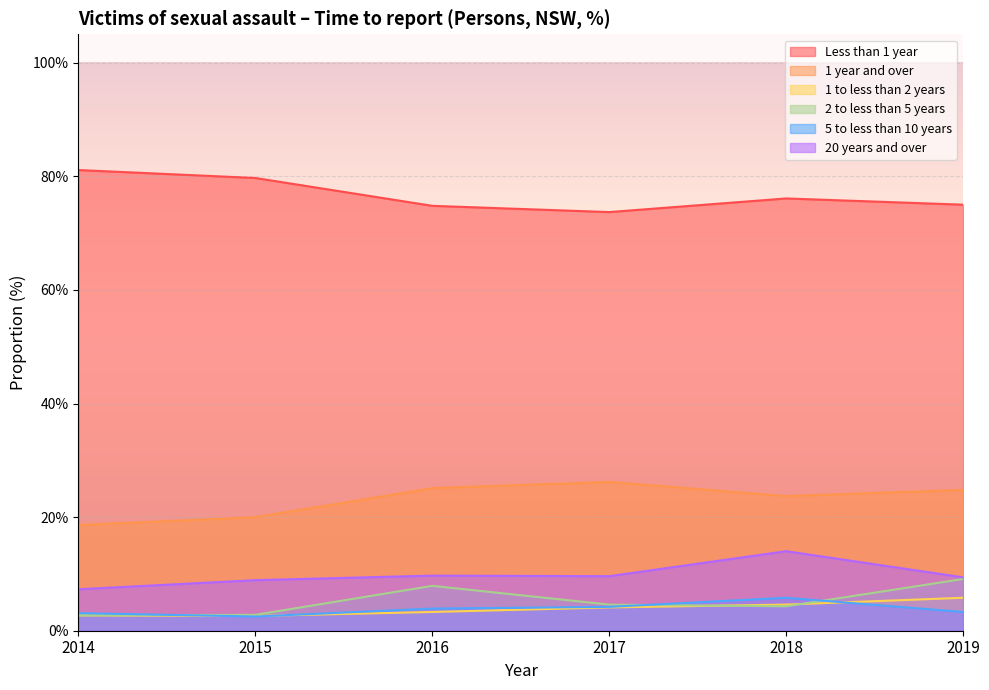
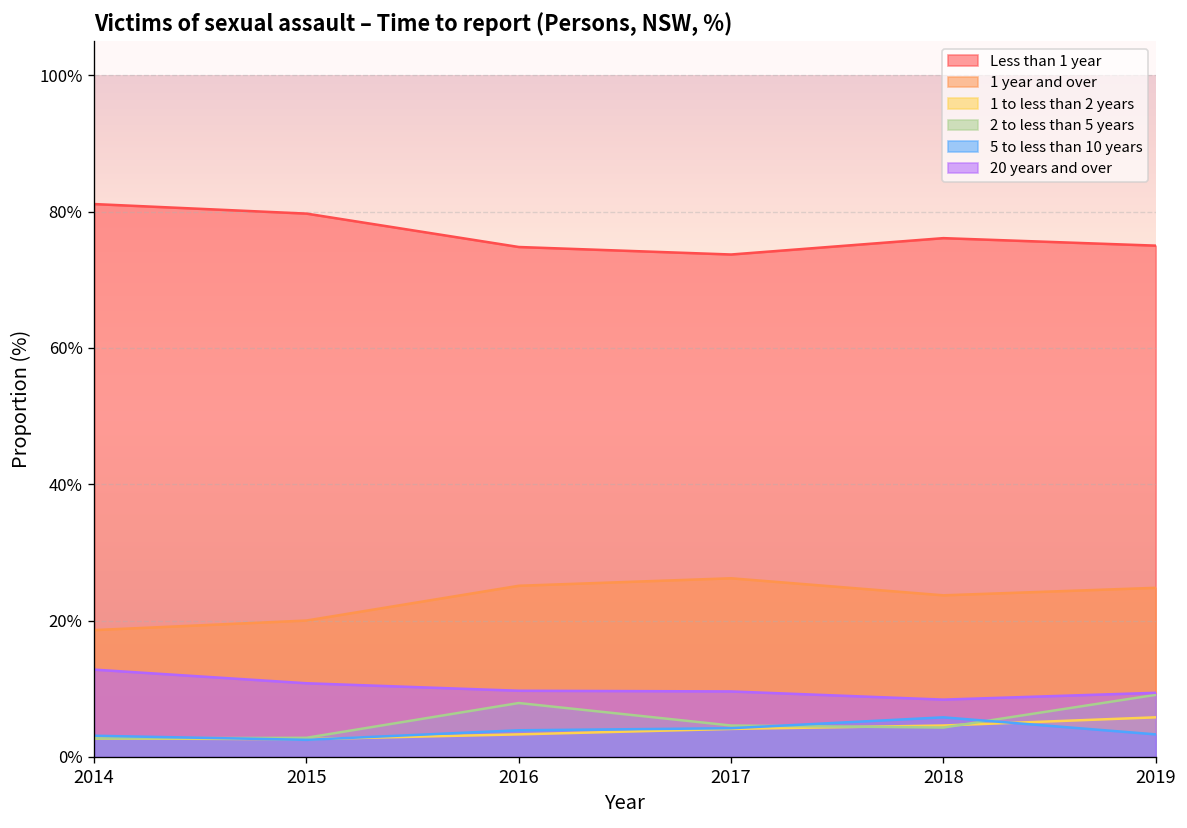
20 years and over, 2014: 7% -> 13%
20 years and over, 2015: 9% -> 11%
20 years and over, 2018: 14% -> 8%
